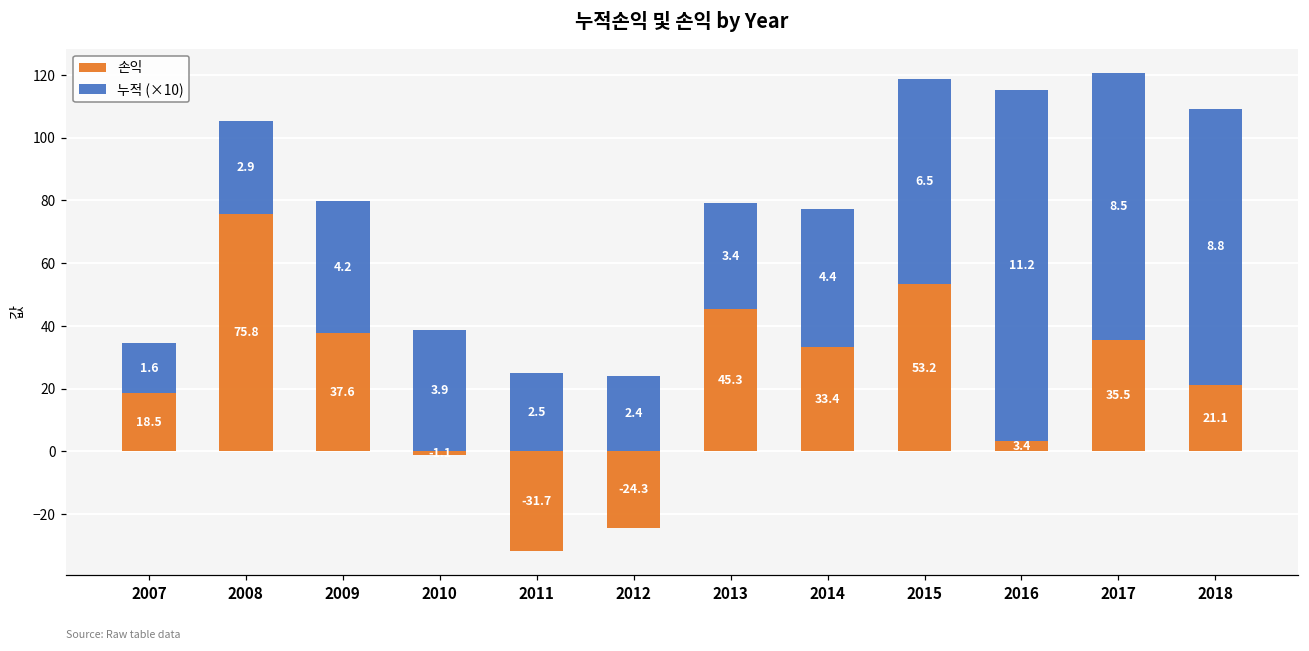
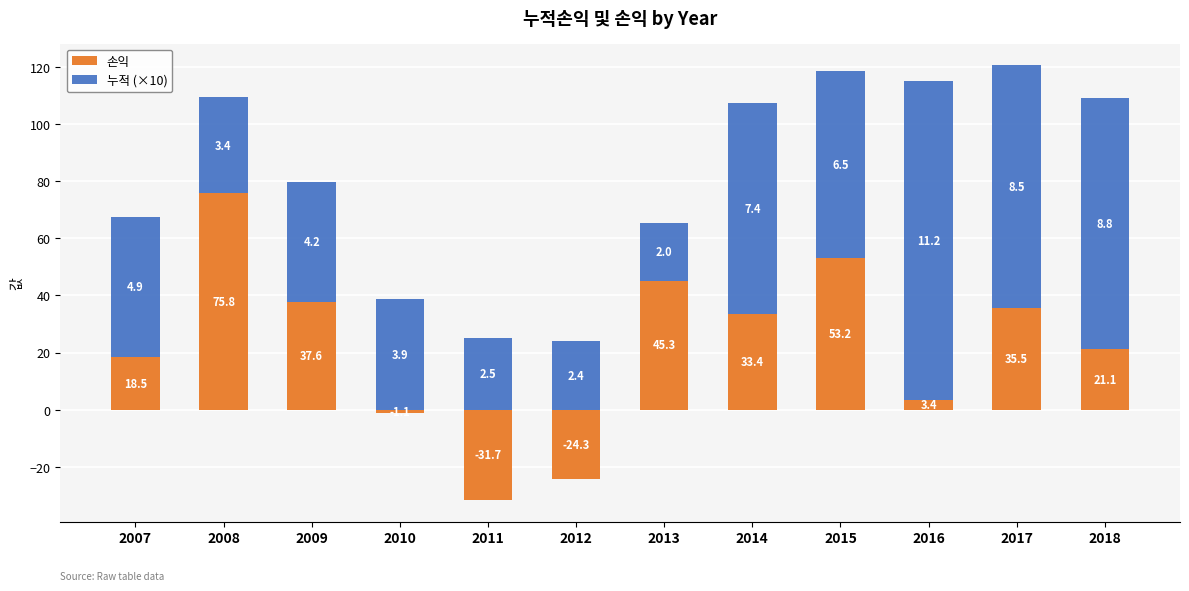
누적 (×10), 2007: 1.6 -> 4.9
누적 (×10), 2008: 2.9 -> 3.4
누적 (×10), 2013: 3.4 -> 2.0
누적 (×10), 2014: 4.4 -> 7.4
